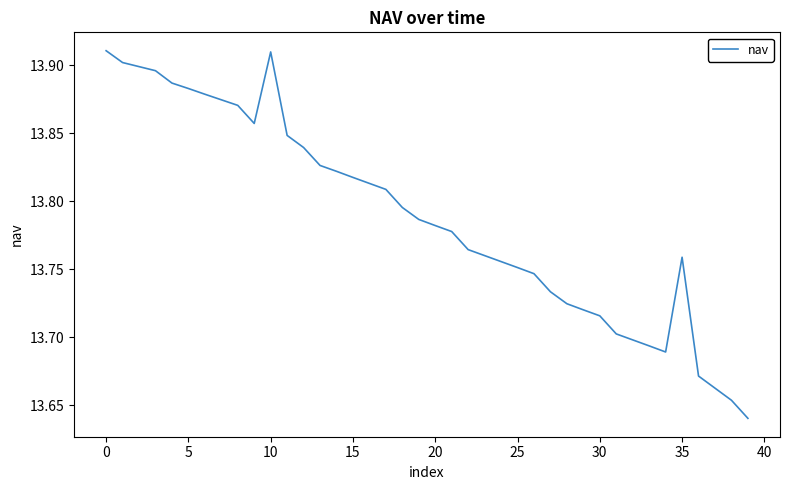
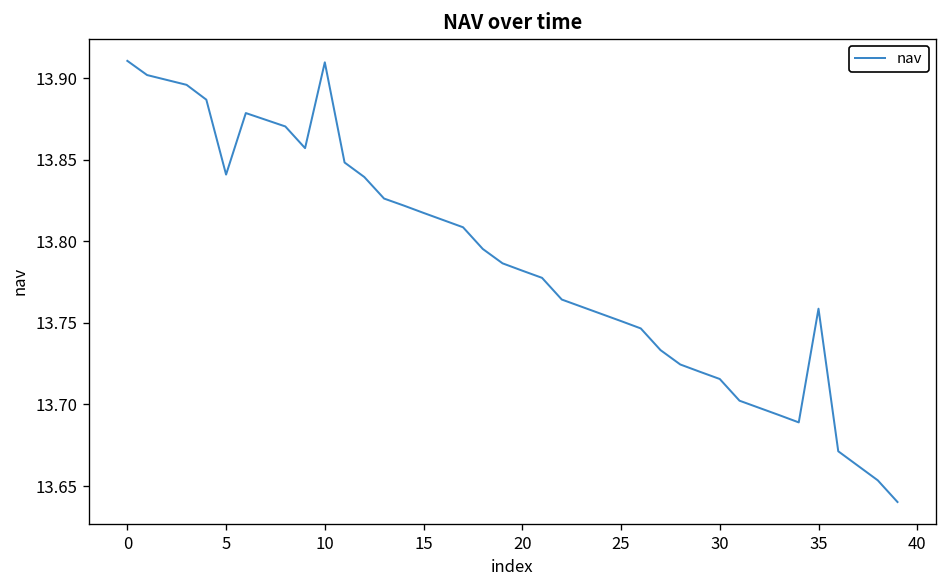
5: 13.883 -> 13.841
